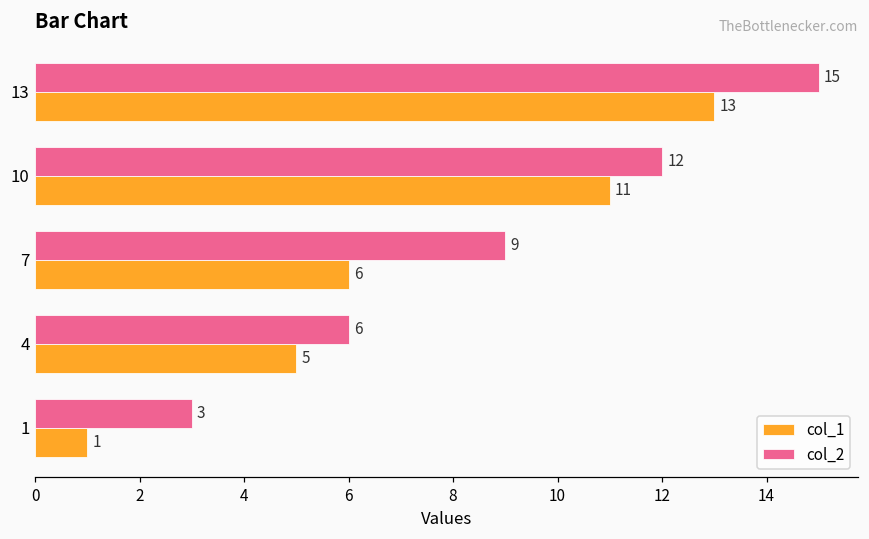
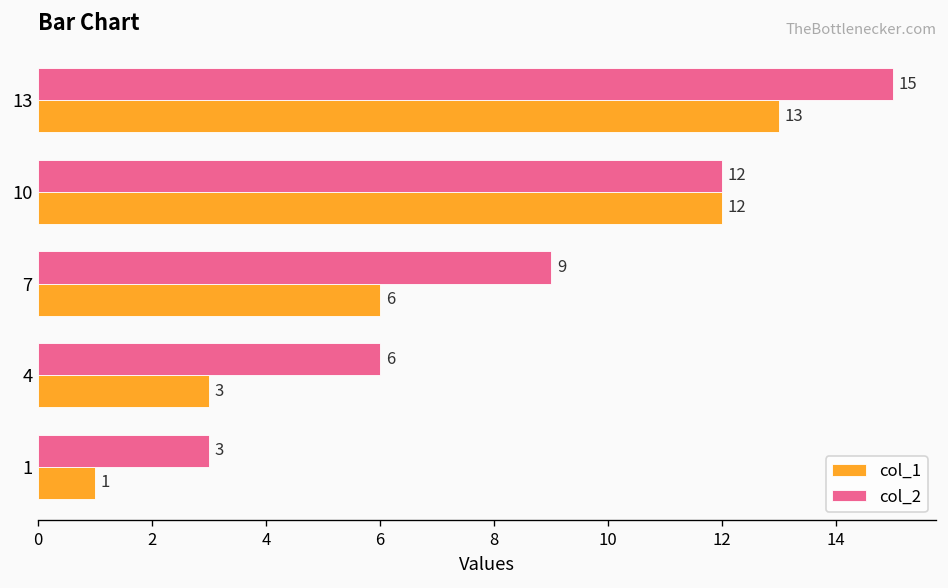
col_1, 10: 11 -> 12
col_1, 4: 5 -> 3
